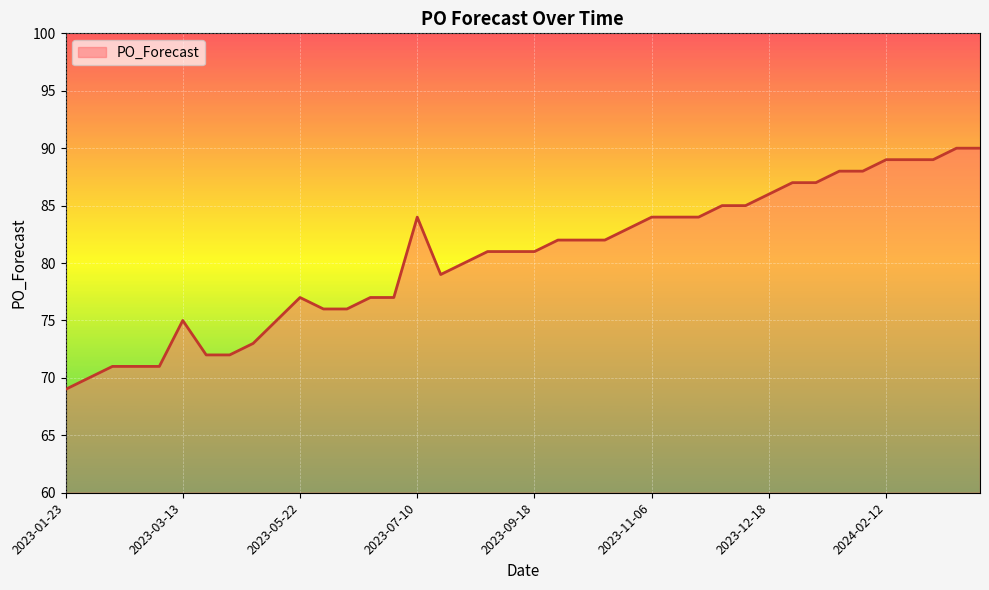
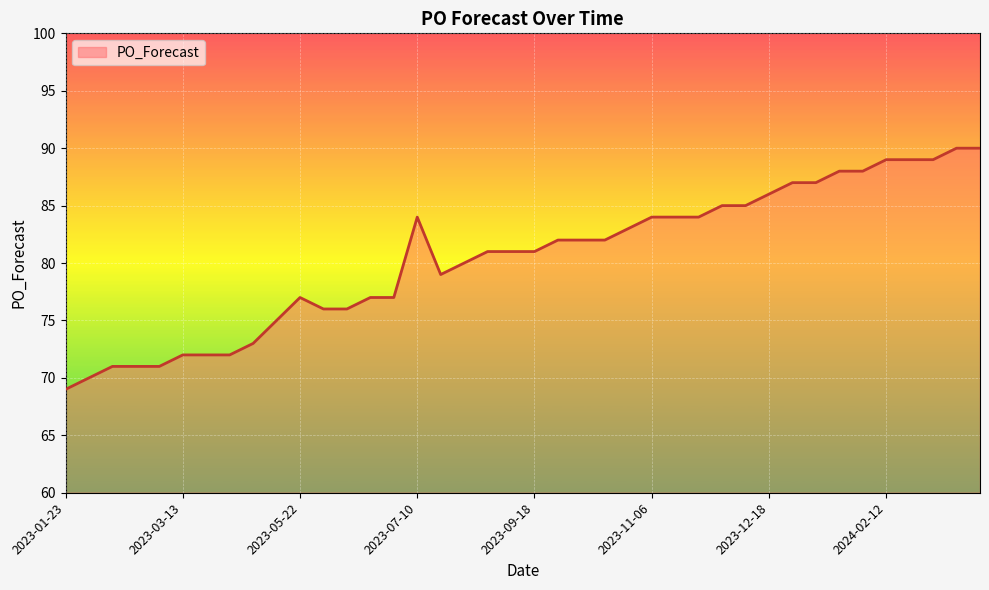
2023-03-13: 75 -> 72
